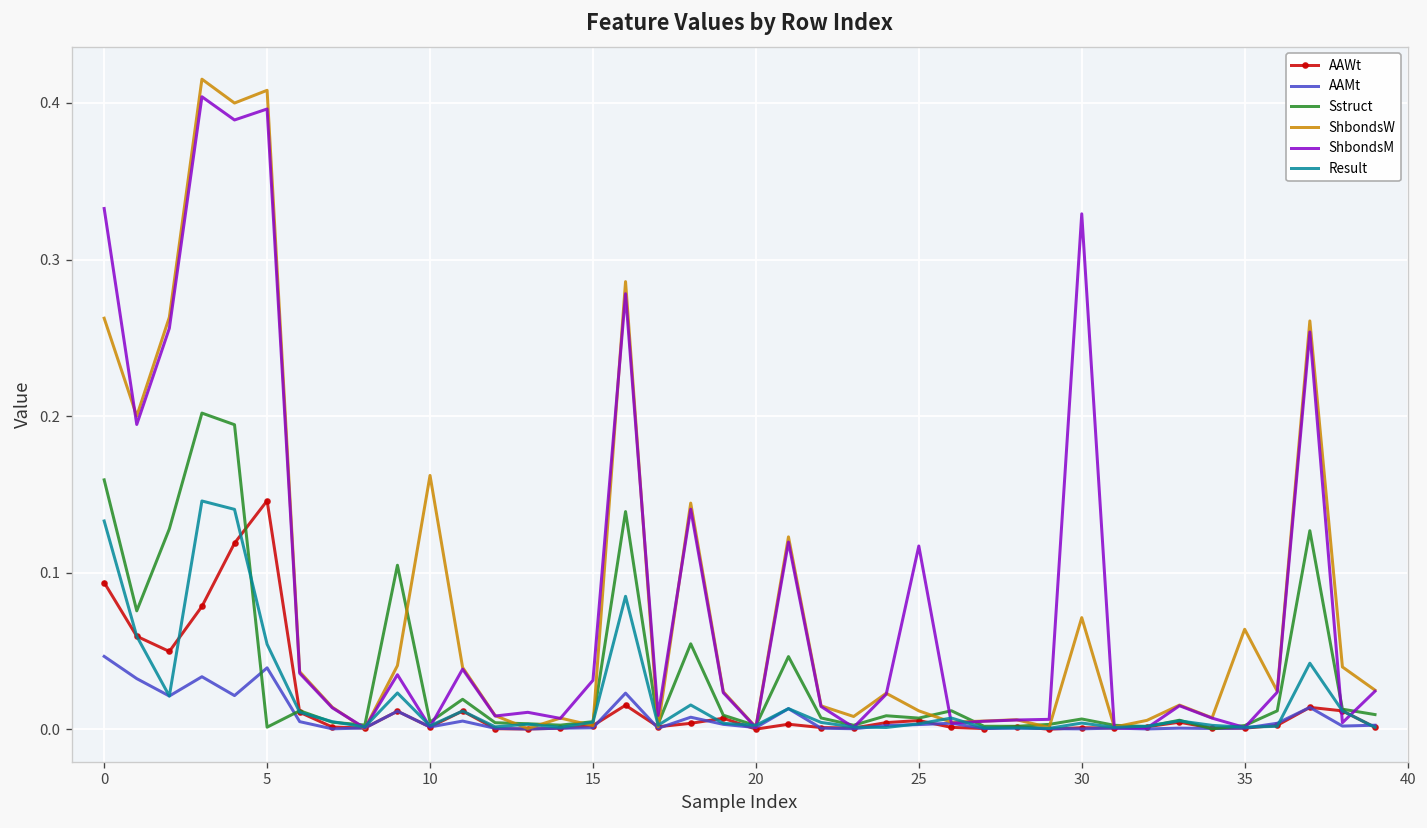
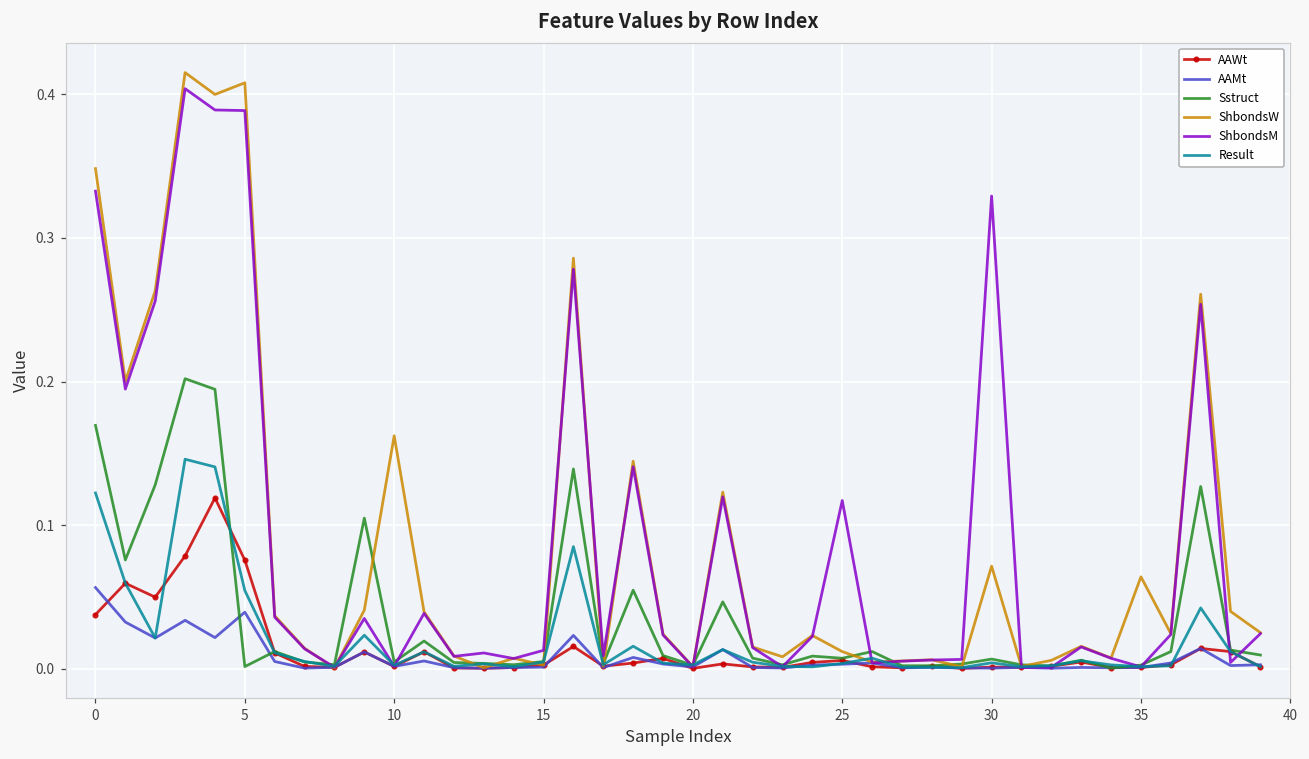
AAWt, 0: 0.094 -> 0.038
AAMt, 0: 0.047 -> 0.056
Sstruct, 0: 0.159 -> 0.169
ShbondsW, 0: 0.263 -> 0.348
Result, 0: 0.133 -> 0.122
AAWt, 5: 0.146 -> 0.076
ShbondsM, 5: 0.396 -> 0.389
ShbondsM, 15: 0.031 -> 0.013
